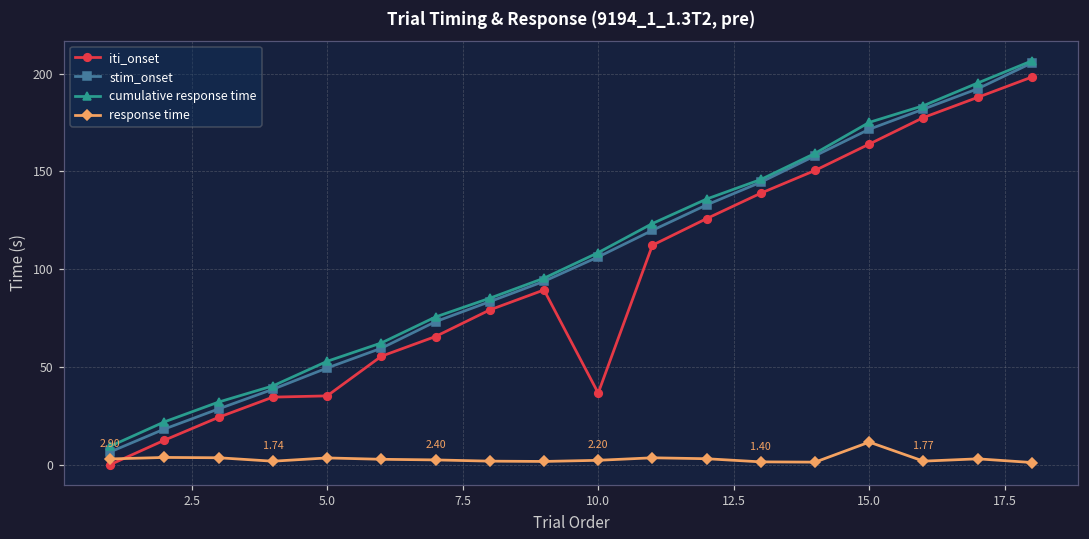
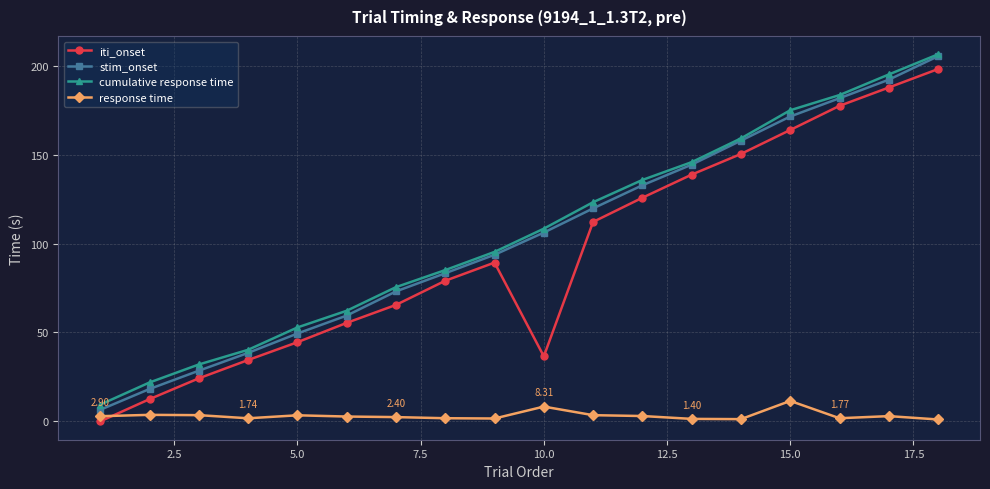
iti_onset, 5.0: 35 -> 45
response time, 10.0: 2.20 -> 8.31
